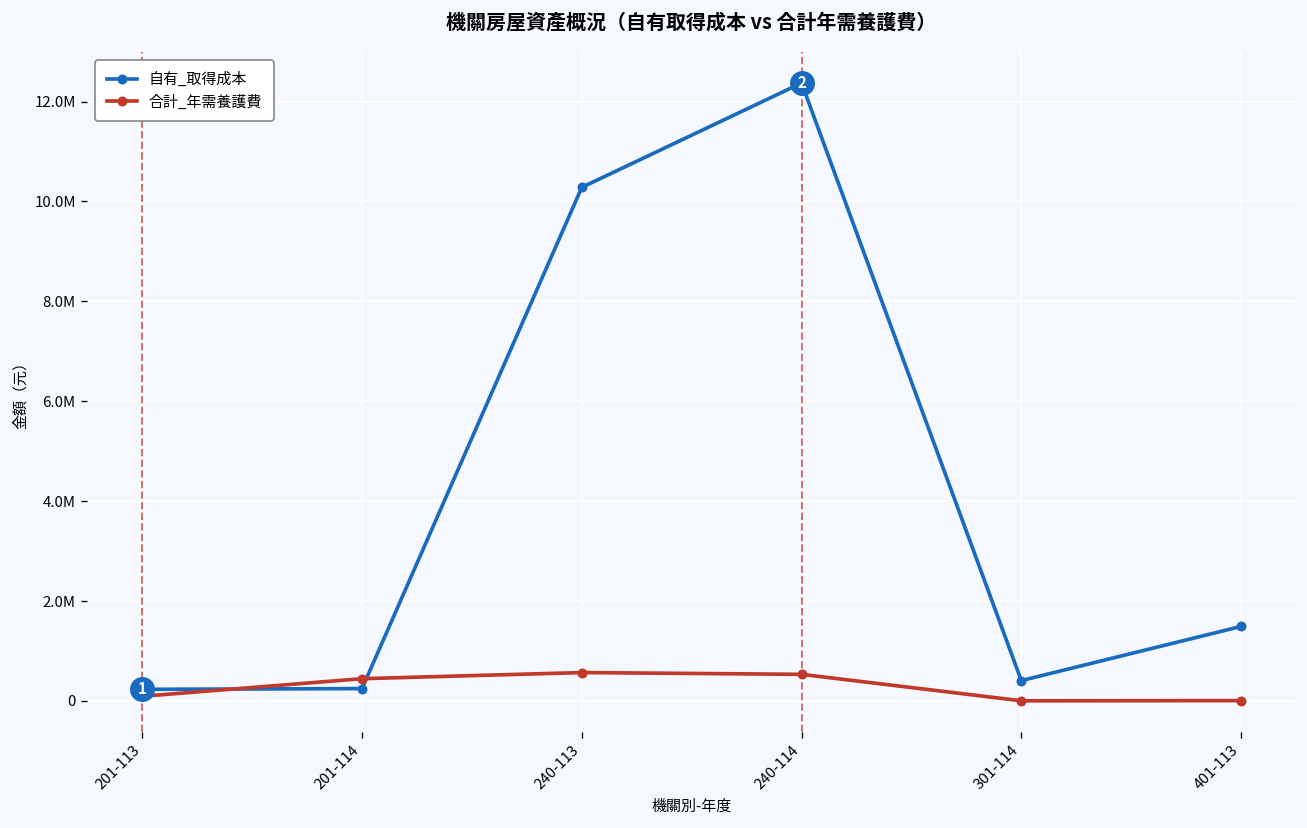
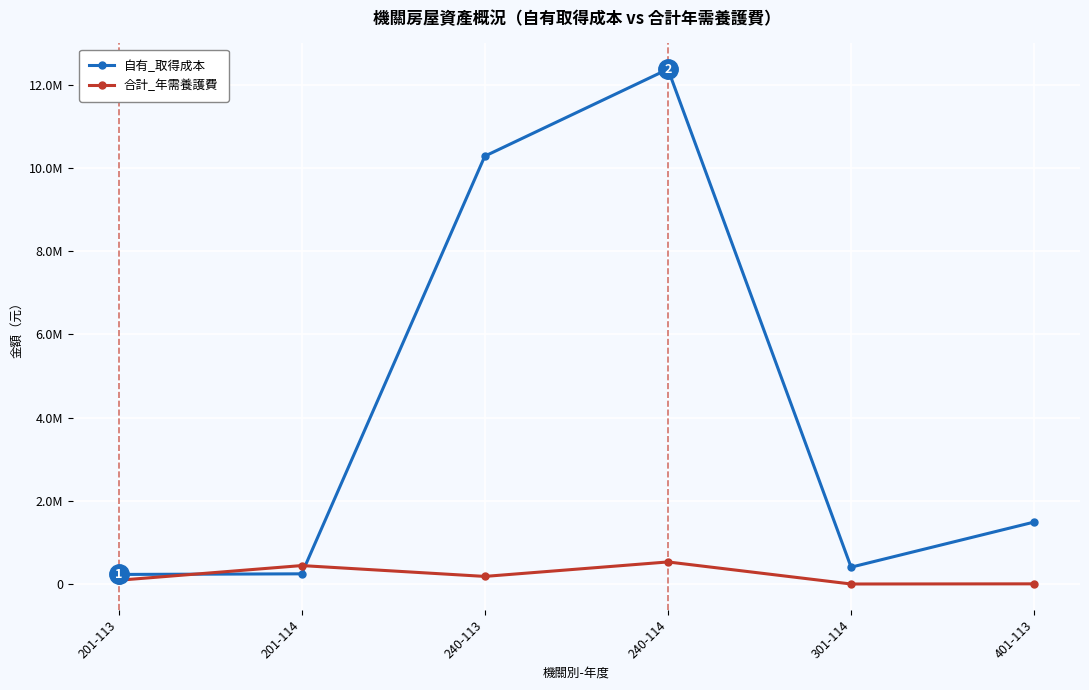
合計_年需養護費, 240-113: 600000 -> 200000
